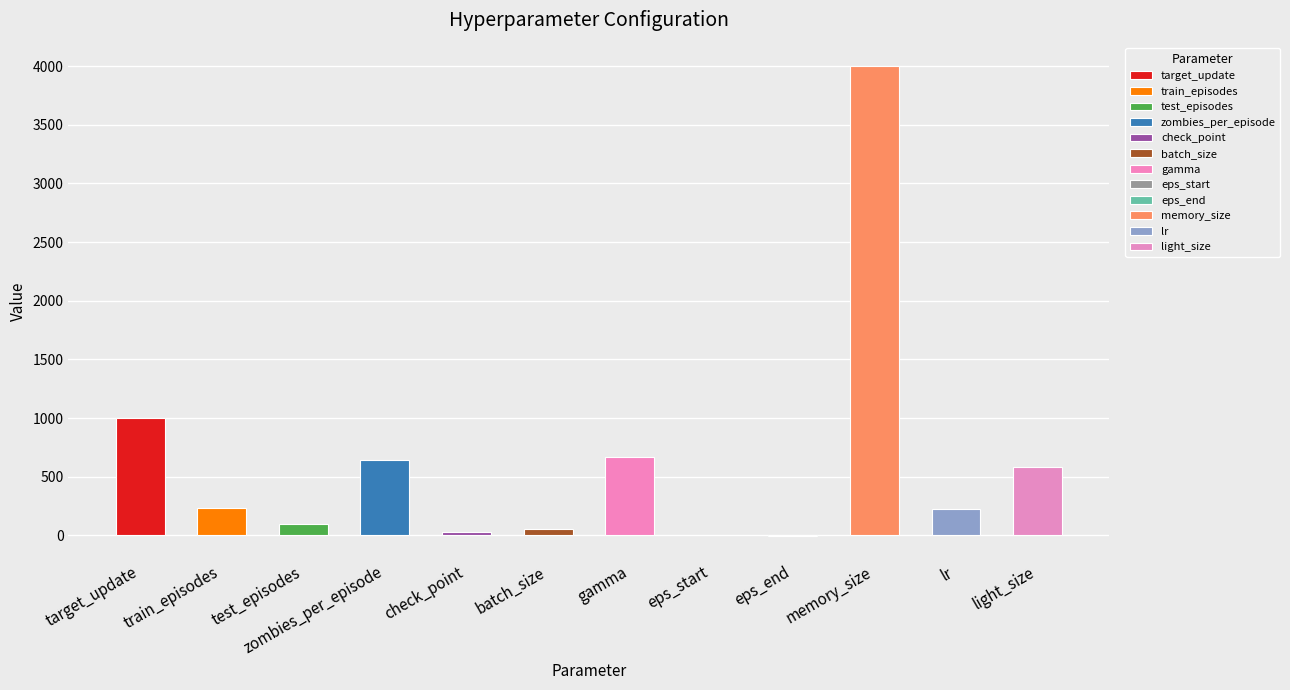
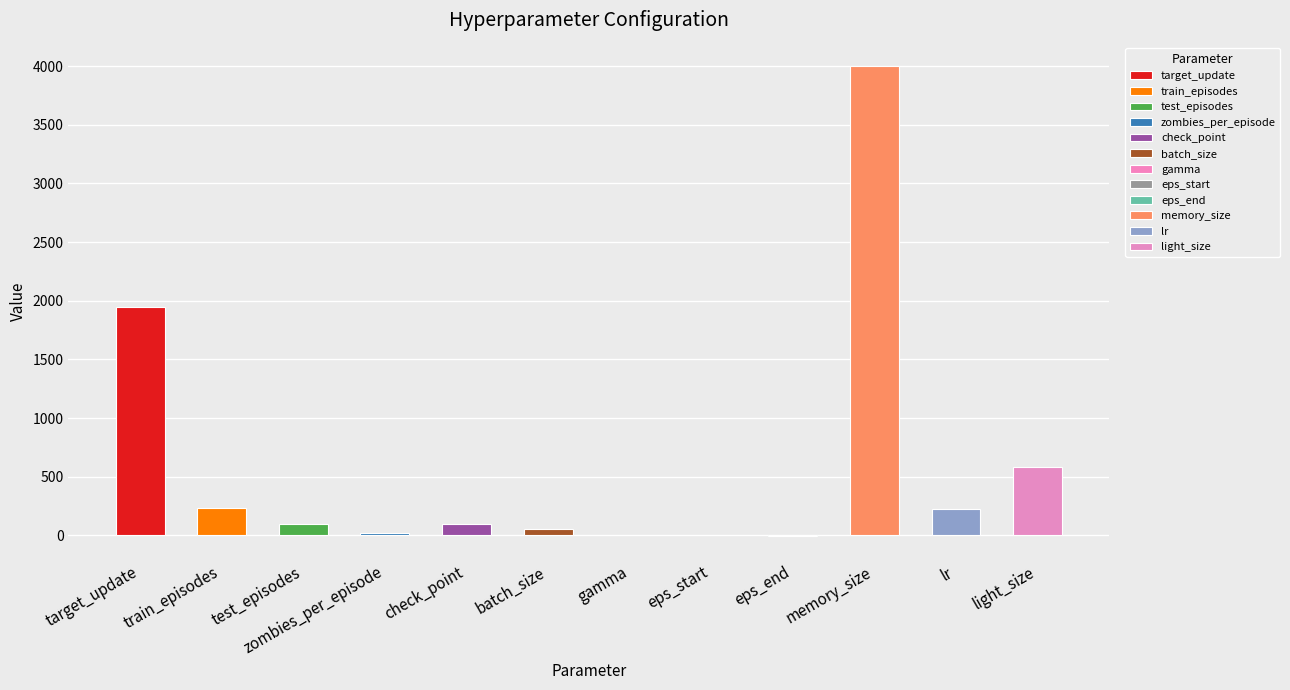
target_update: 1000 -> 1950
zombies_per_episode: 640 -> 20
check_point: 30 -> 100
gamma: 670 -> 0
